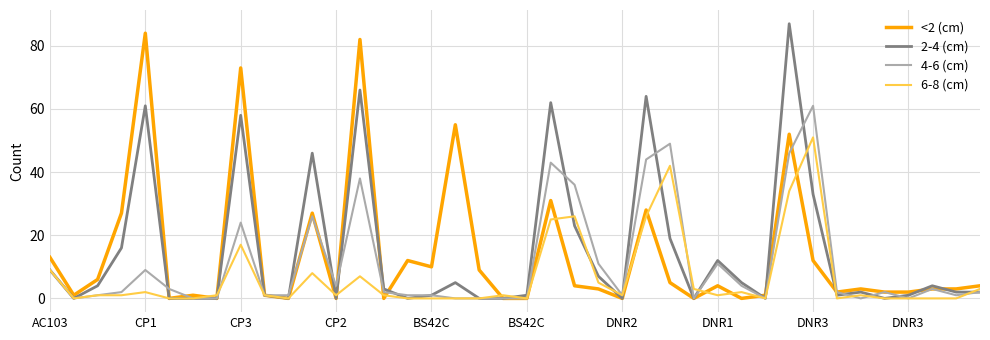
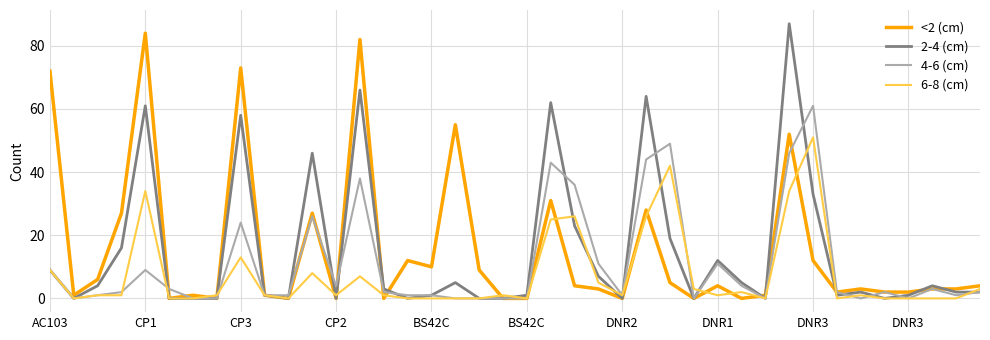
<2 (cm), AC103: 13 -> 72
6-8 (cm), CP1: 2 -> 34
6-8 (cm), CP3: 17 -> 13
